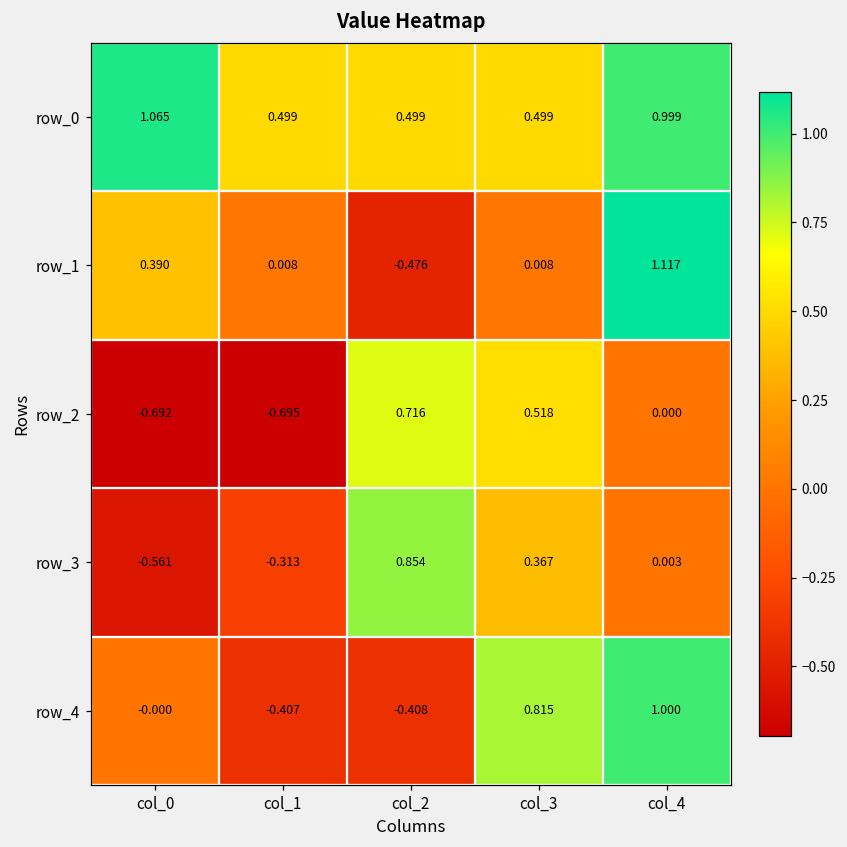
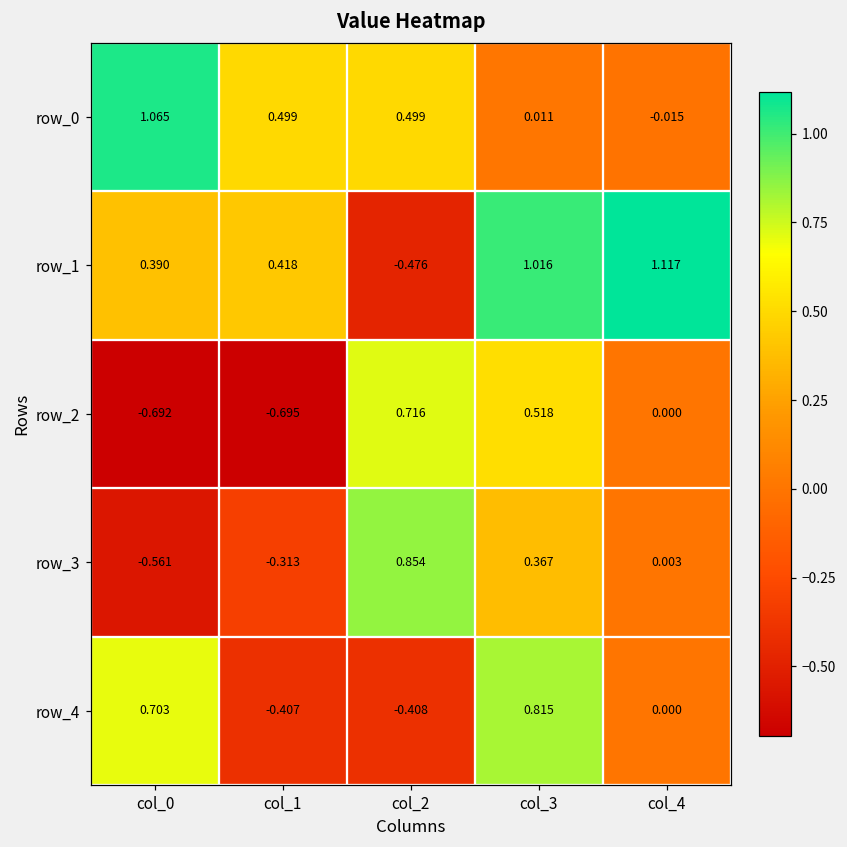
row_0, col_3: 0.499 -> 0.011
row_0, col_4: 0.999 -> -0.015
row_1, col_1: 0.008 -> 0.418
row_1, col_3: 0.008 -> 1.016
row_4, col_0: -0.000 -> 0.703
row_4, col_4: 1.000 -> 0.000
